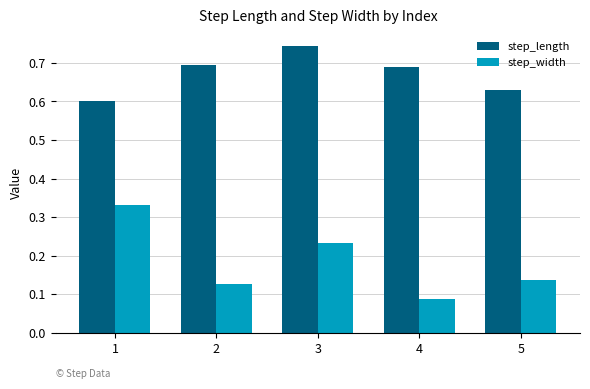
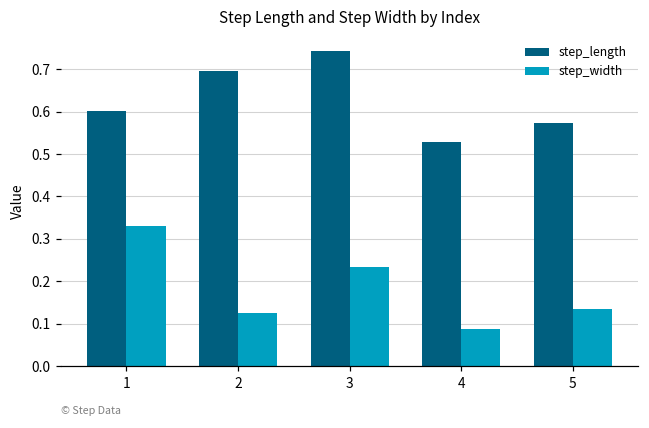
step_length, 4: 0.69 -> 0.53
step_length, 5: 0.63 -> 0.57
